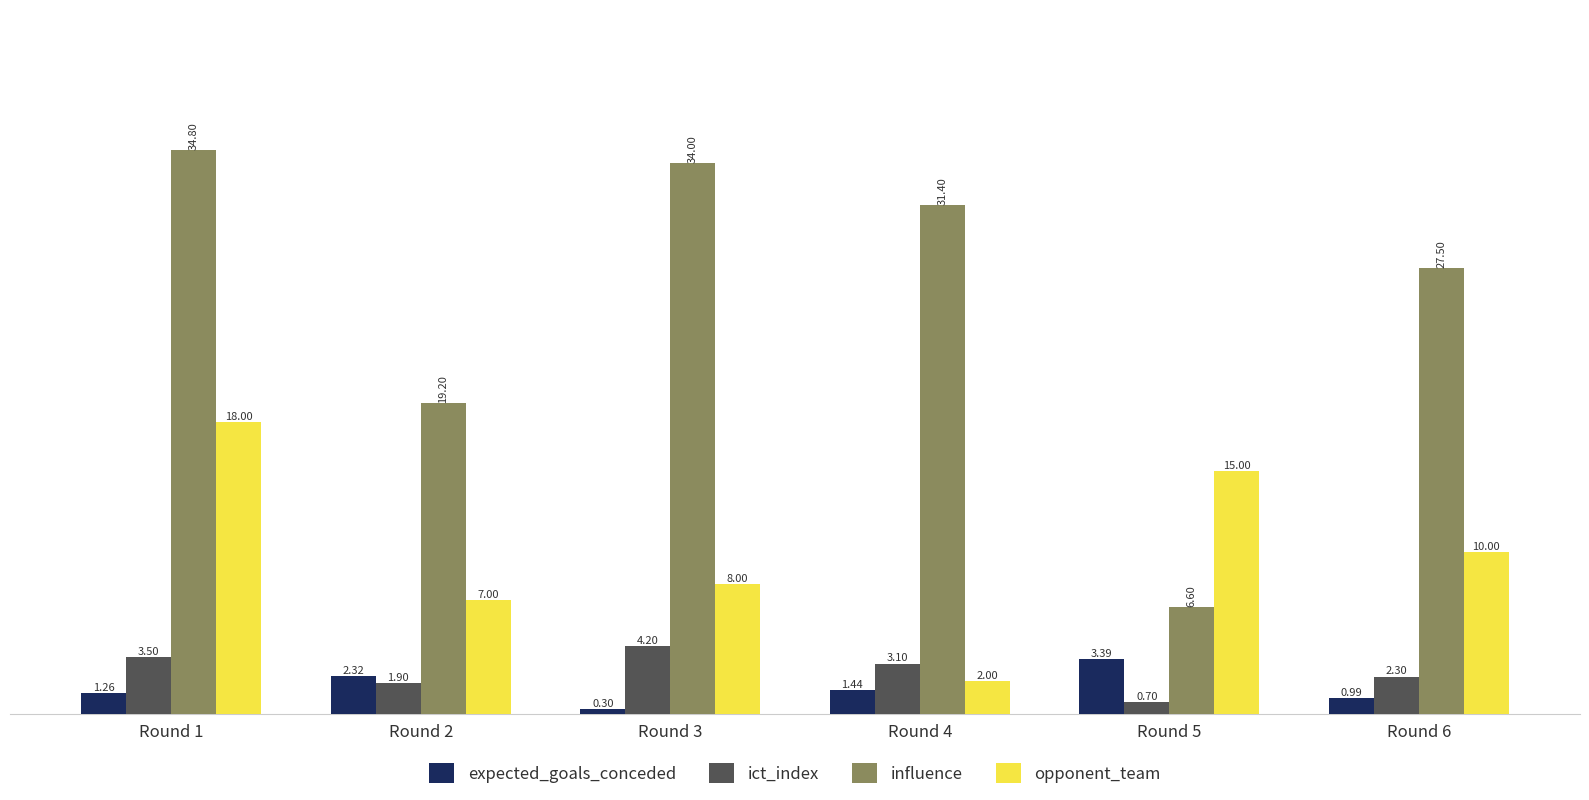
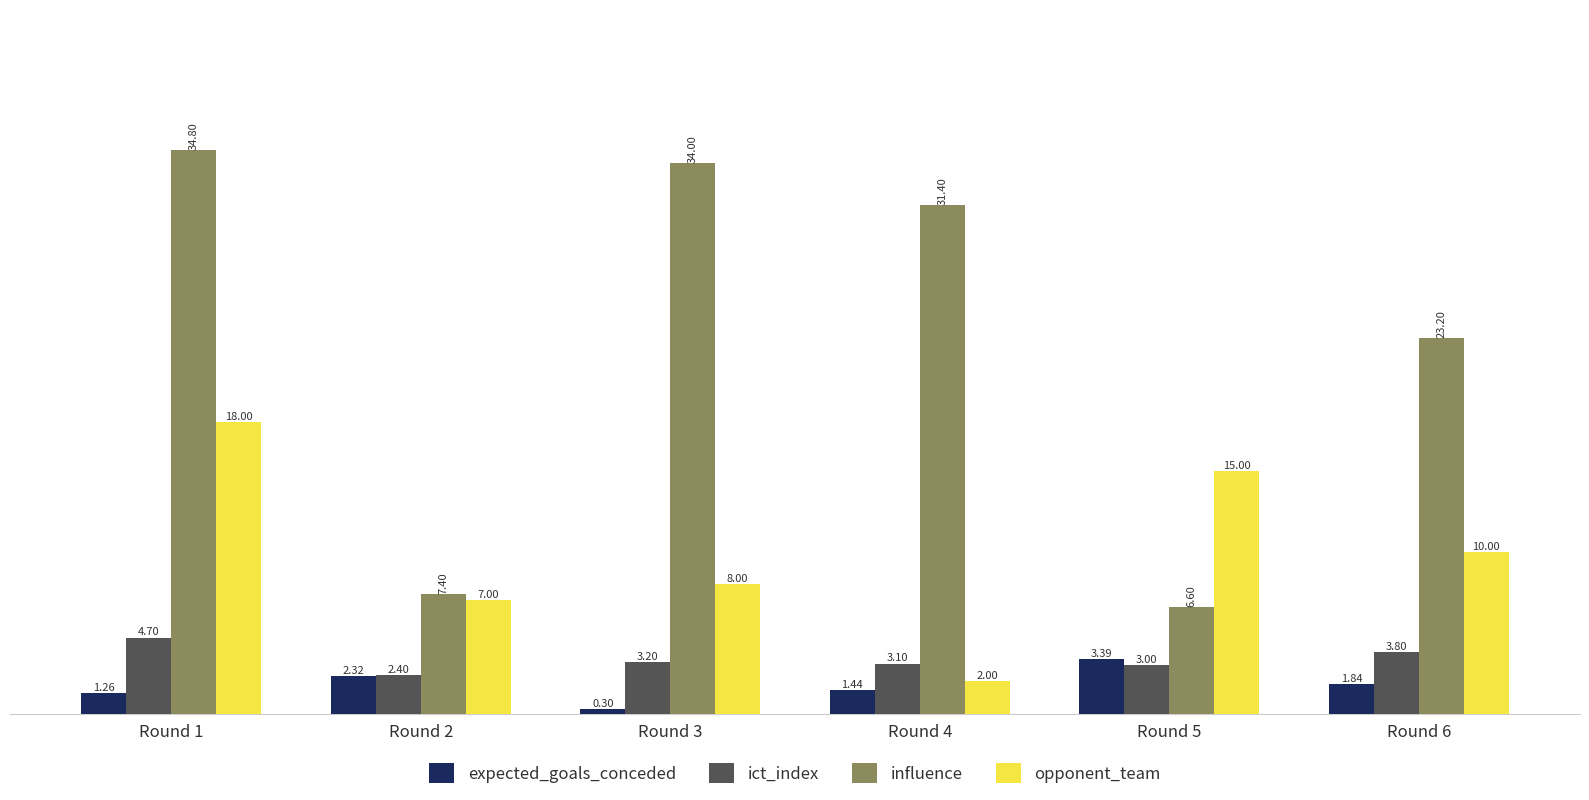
ict_index, Round 1: 3.50 -> 4.70
ict_index, Round 2: 1.90 -> 2.40
influence, Round 2: 19.20 -> 7.40
ict_index, Round 3: 4.20 -> 3.20
ict_index, Round 5: 0.70 -> 3.00
expected_goals_conceded, Round 6: 0.99 -> 1.84
ict_index, Round 6: 2.30 -> 3.80
influence, Round 6: 27.50 -> 23.20
